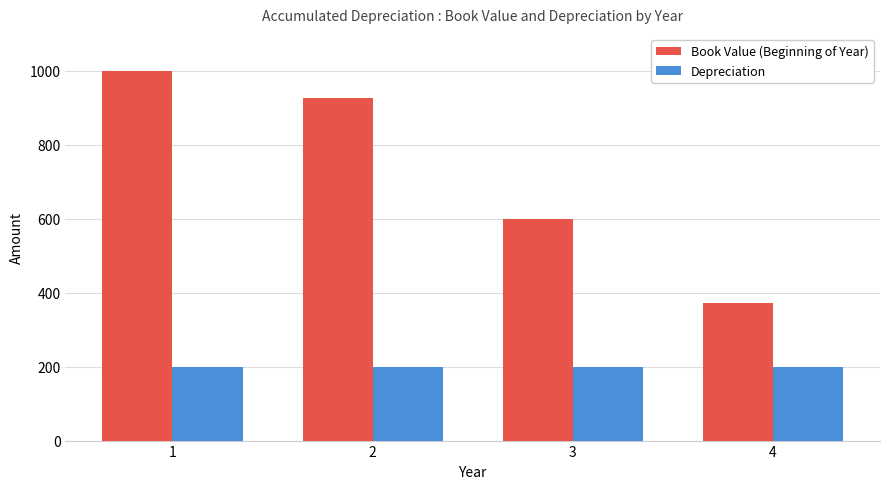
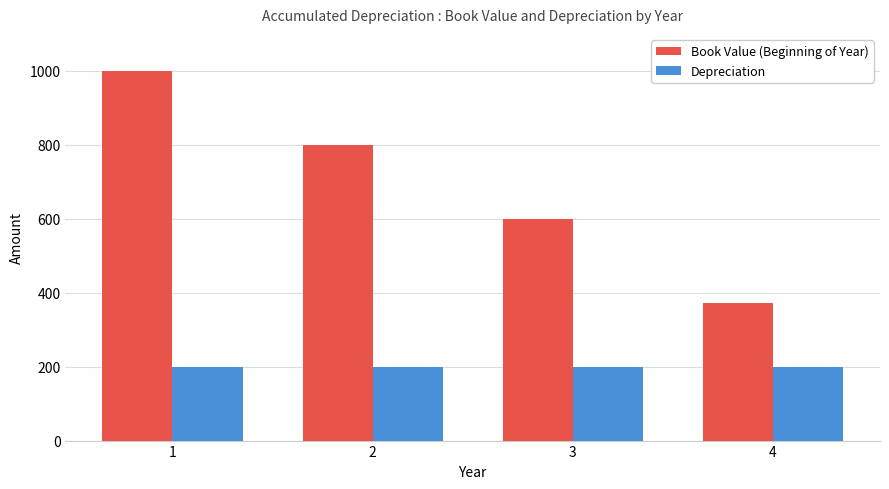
Book Value (Beginning of Year), 2: 930 -> 800
